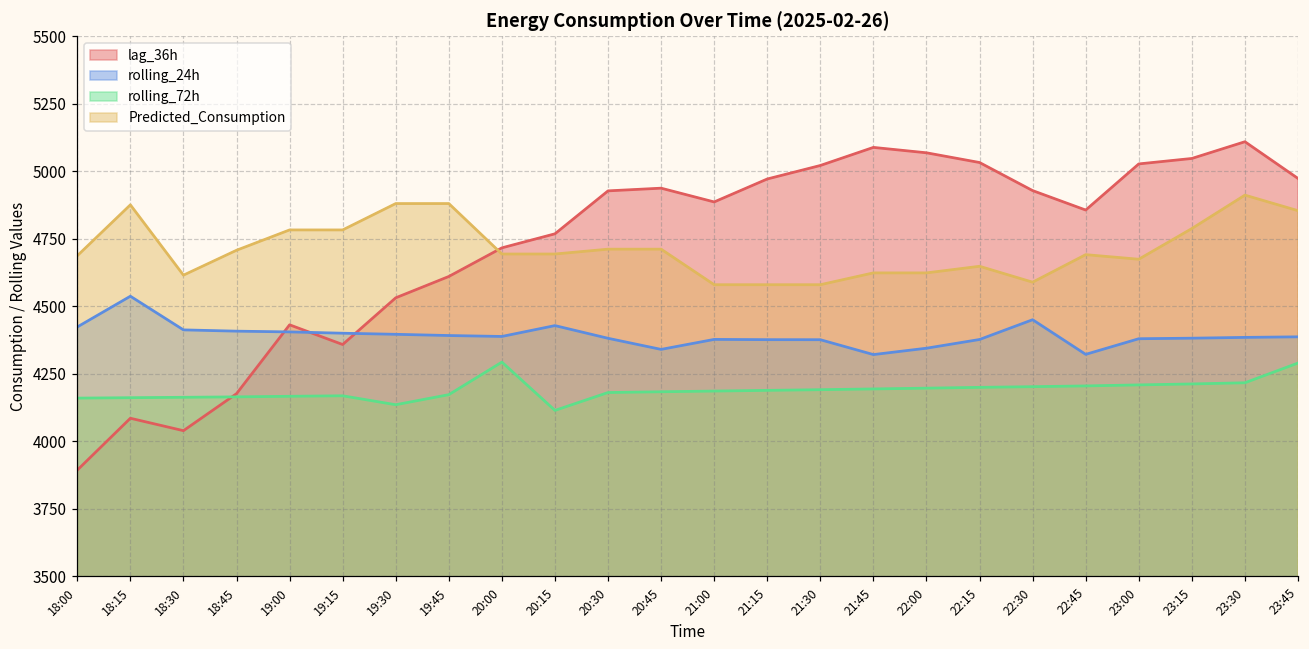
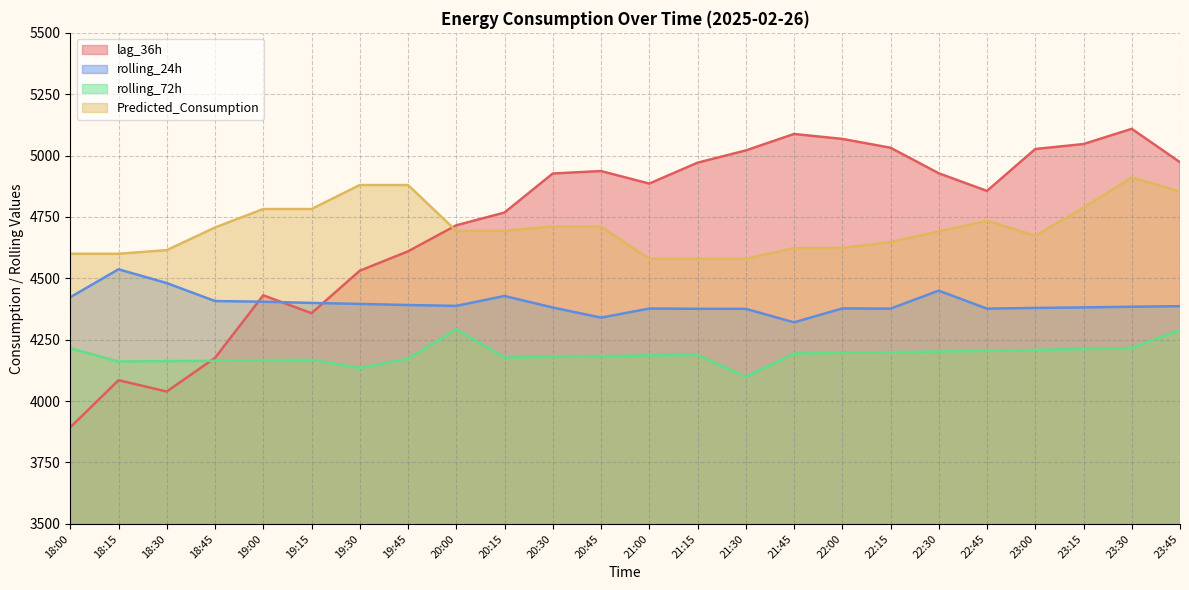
rolling_72h, 18:00: 4160 -> 4220
Predicted_Consumption, 18:00: 4690 -> 4600
Predicted_Consumption, 18:15: 4880 -> 4600
rolling_24h, 18:30: 4410 -> 4480
rolling_72h, 20:15: 4110 -> 4180
rolling_72h, 21:30: 4190 -> 4100
rolling_24h, 22:00: 4340 -> 4380
Predicted_Consumption, 22:30: 4590 -> 4690
rolling_24h, 22:45: 4320 -> 4380
Predicted_Consumption, 22:45: 4690 -> 4730
